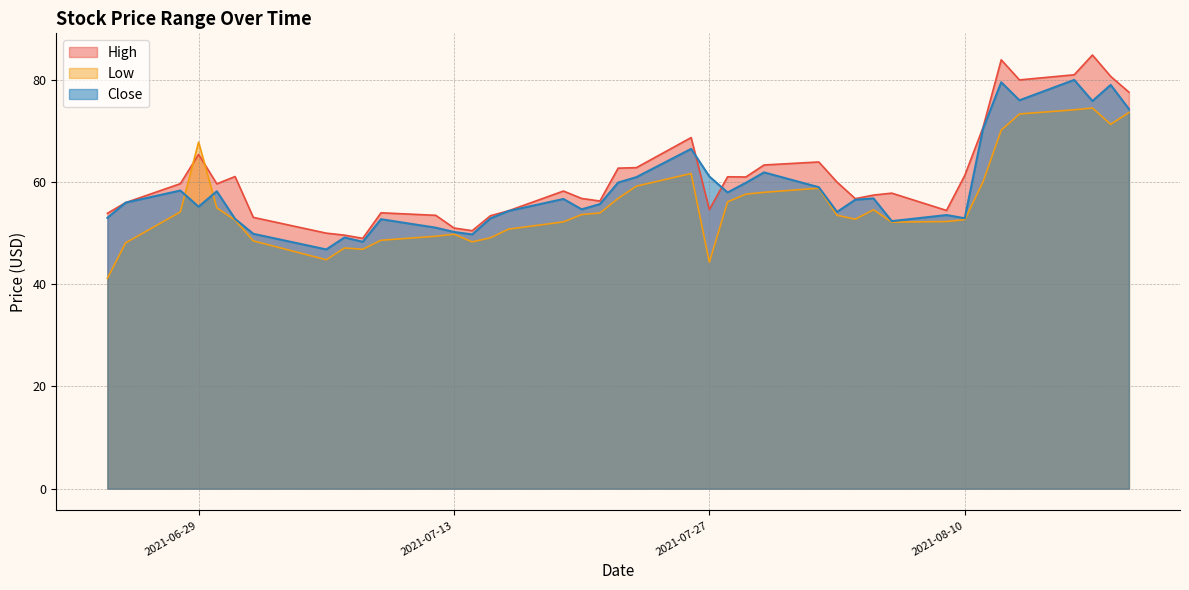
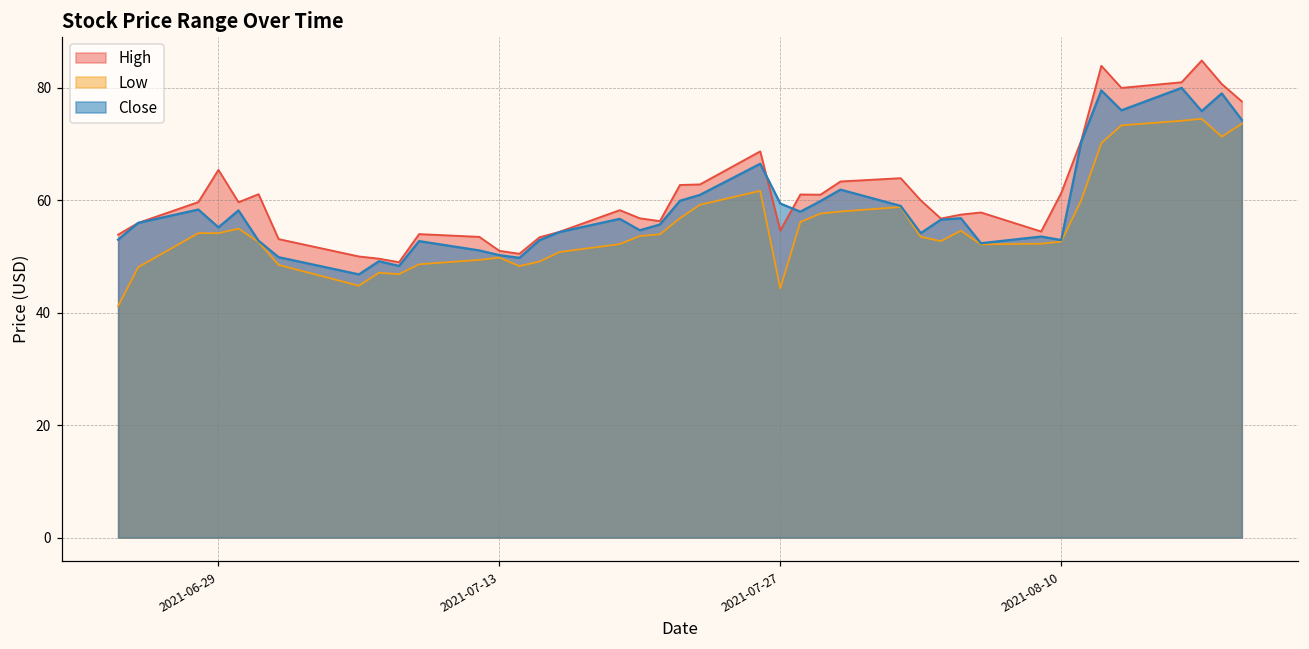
Low, 2021-06-29: 68 -> 54
Close, 2021-07-27: 61 -> 59
